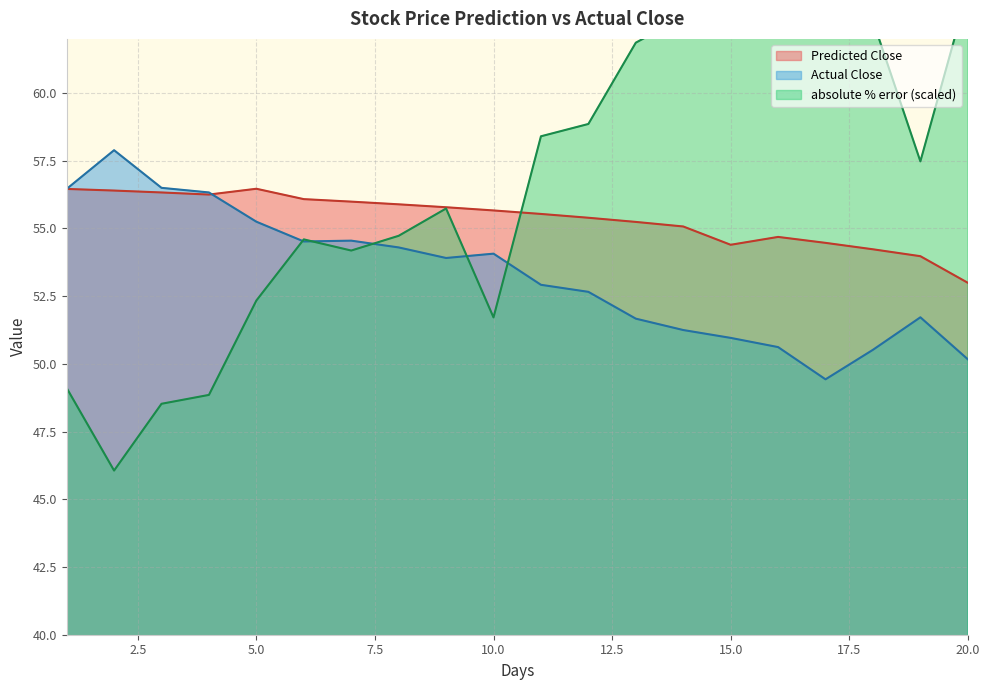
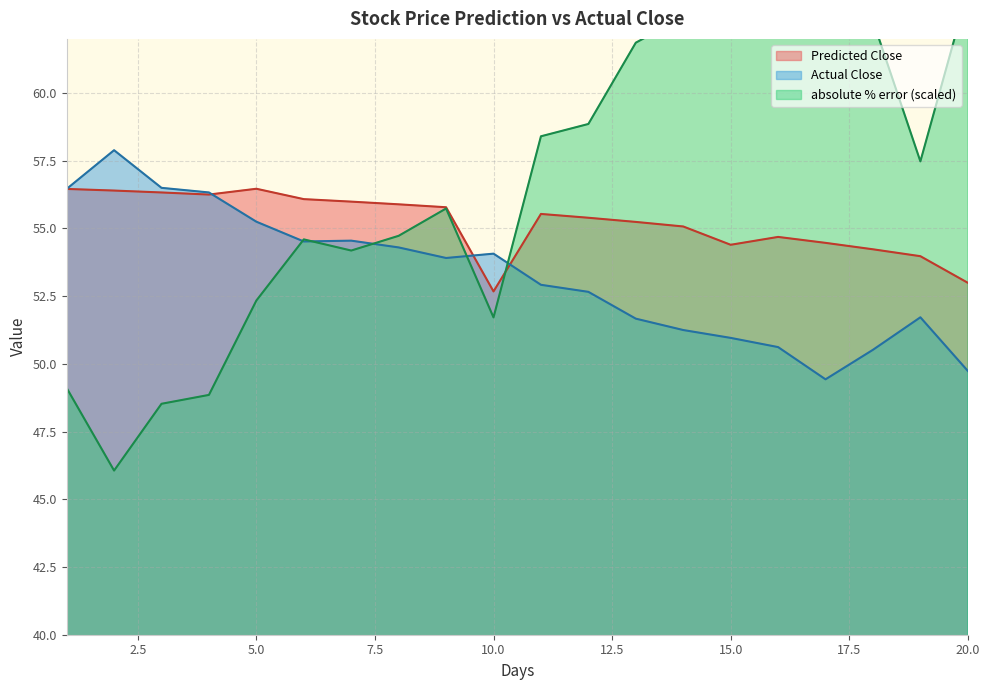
Predicted Close, 10.0: 55.7 -> 52.7
Actual Close, 20.0: 50.2 -> 49.7
